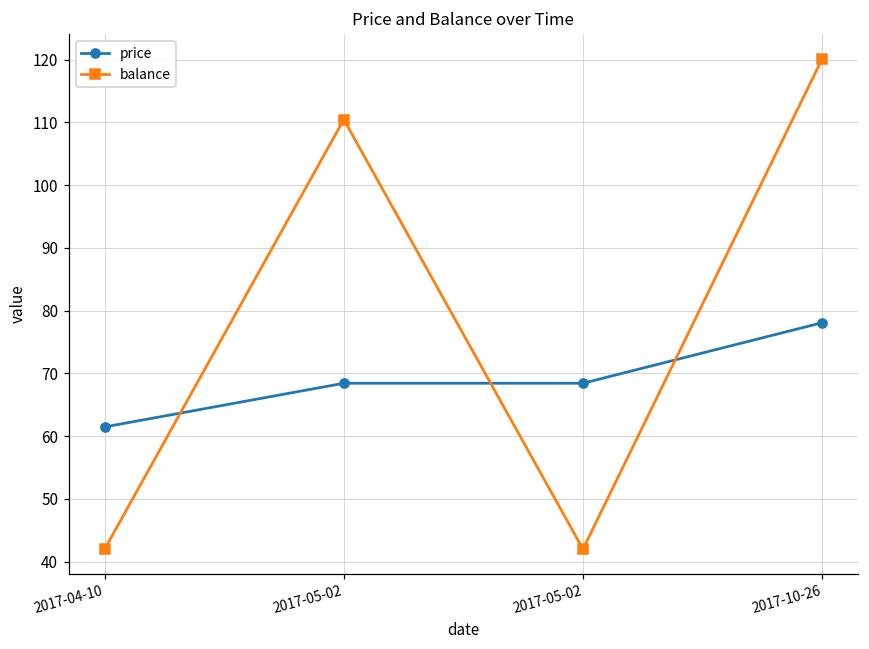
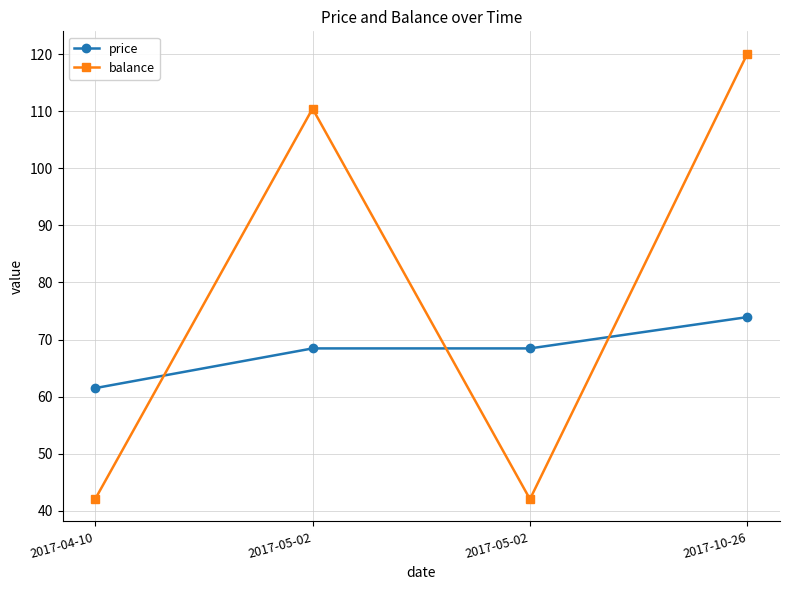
price, 2017-10-26: 78 -> 74
